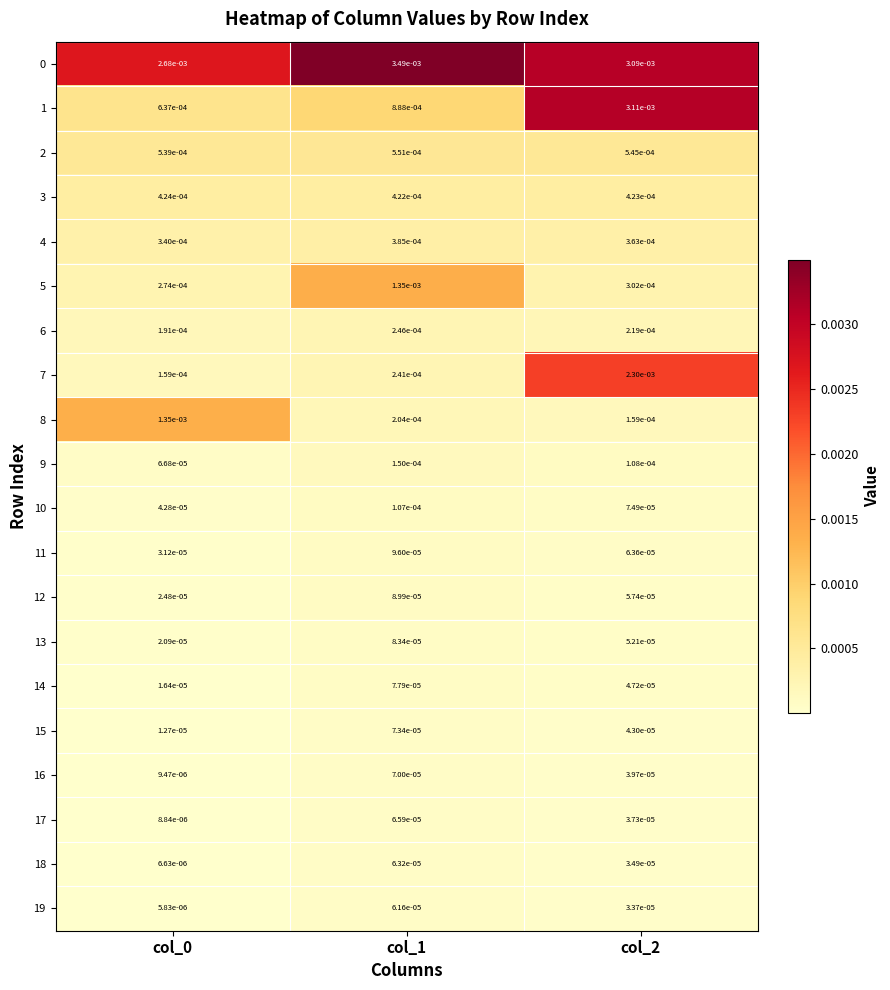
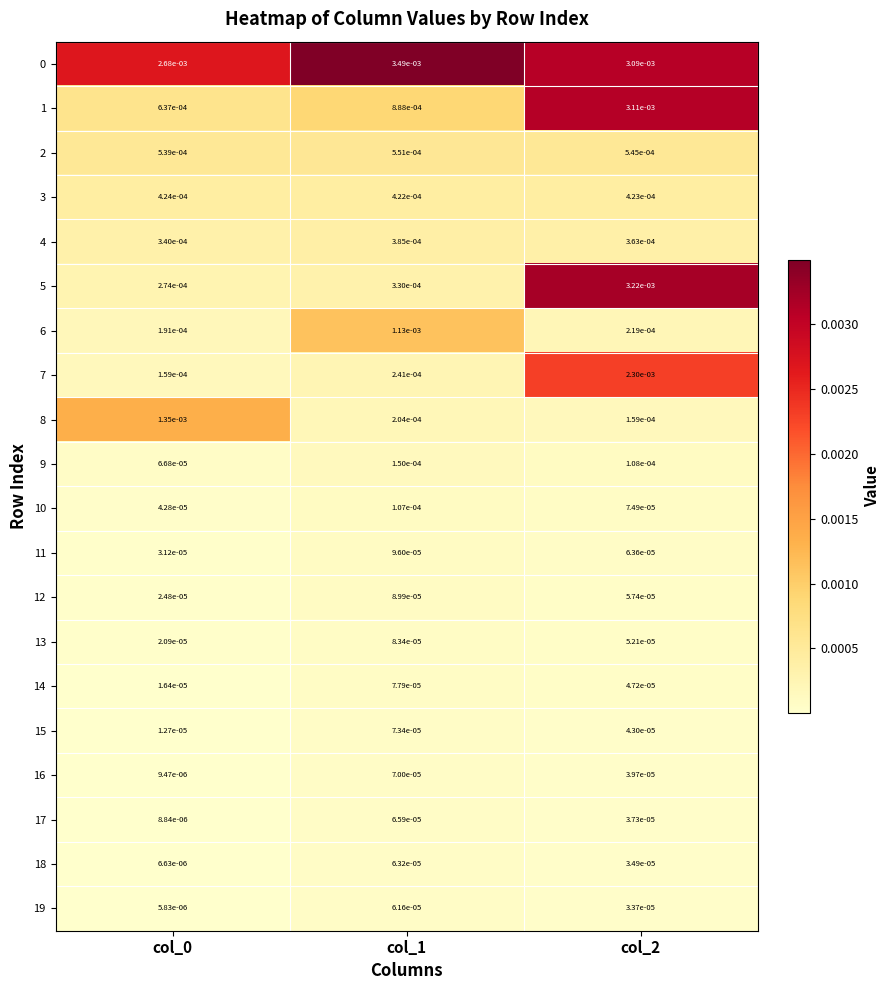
5, col_1: 1.35e-03 -> 3.30e-04
5, col_2: 3.02e-04 -> 3.22e-03
6, col_1: 2.46e-04 -> 1.13e-03
